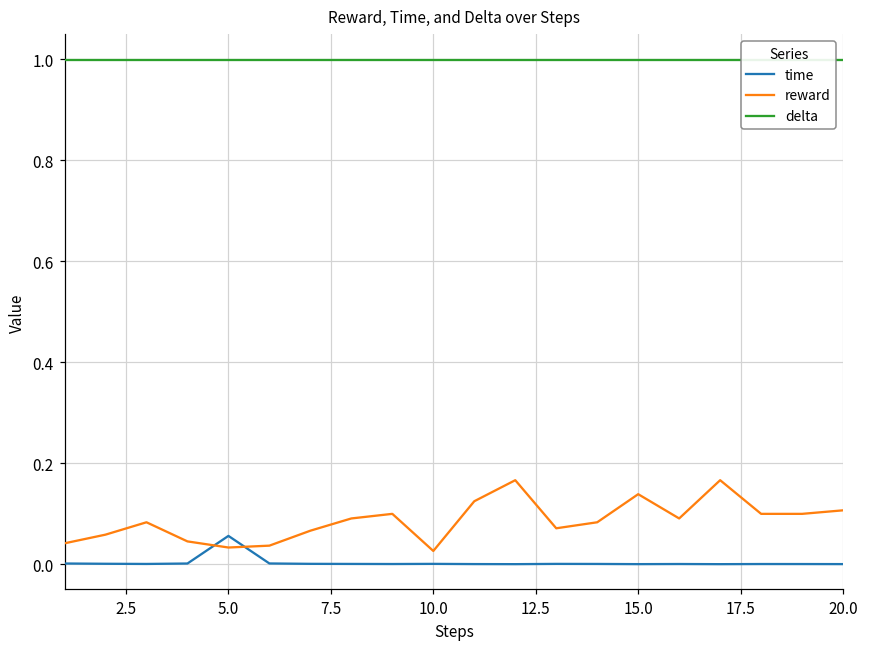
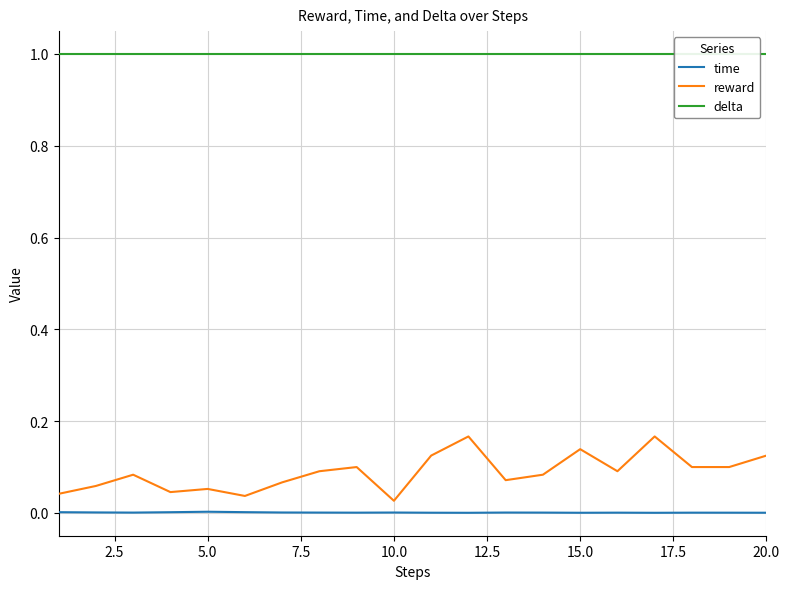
time, 5.0: 0.06 -> 0.00
reward, 5.0: 0.03 -> 0.05
reward, 20.0: 0.11 -> 0.13
